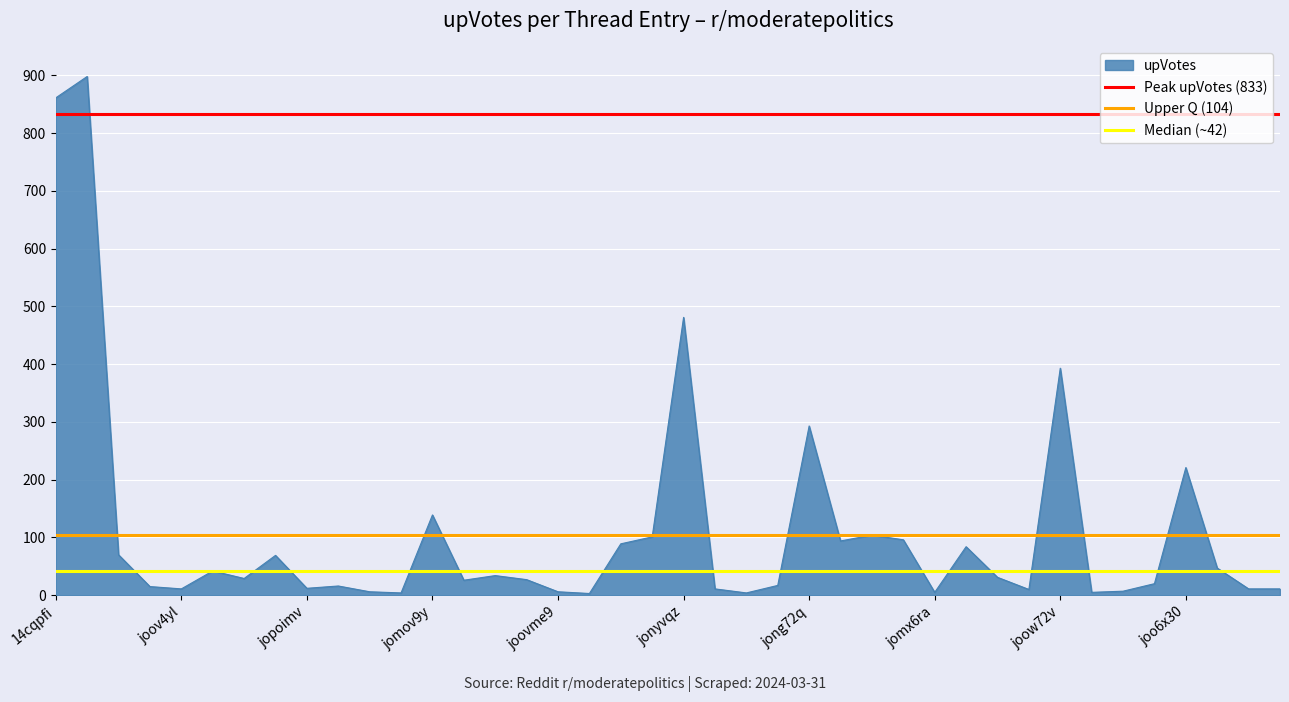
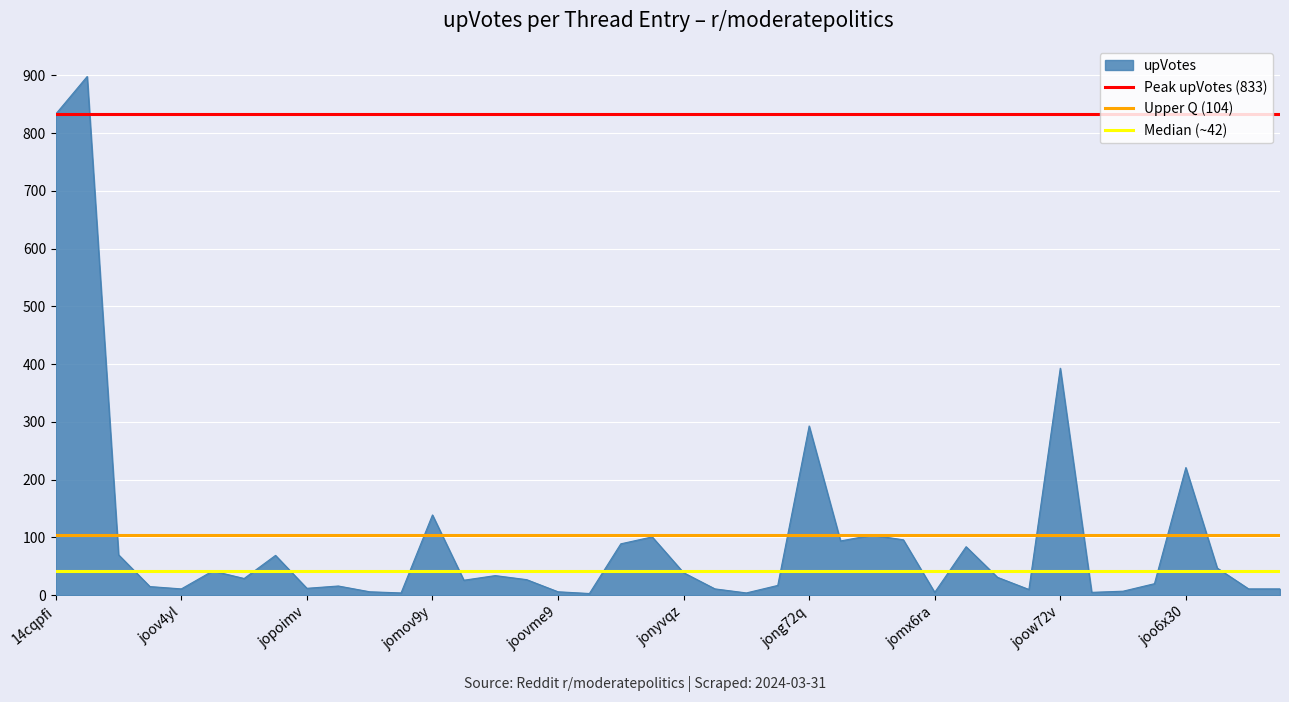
14cqpfi: 860 -> 830
jonyvqz: 480 -> 40
